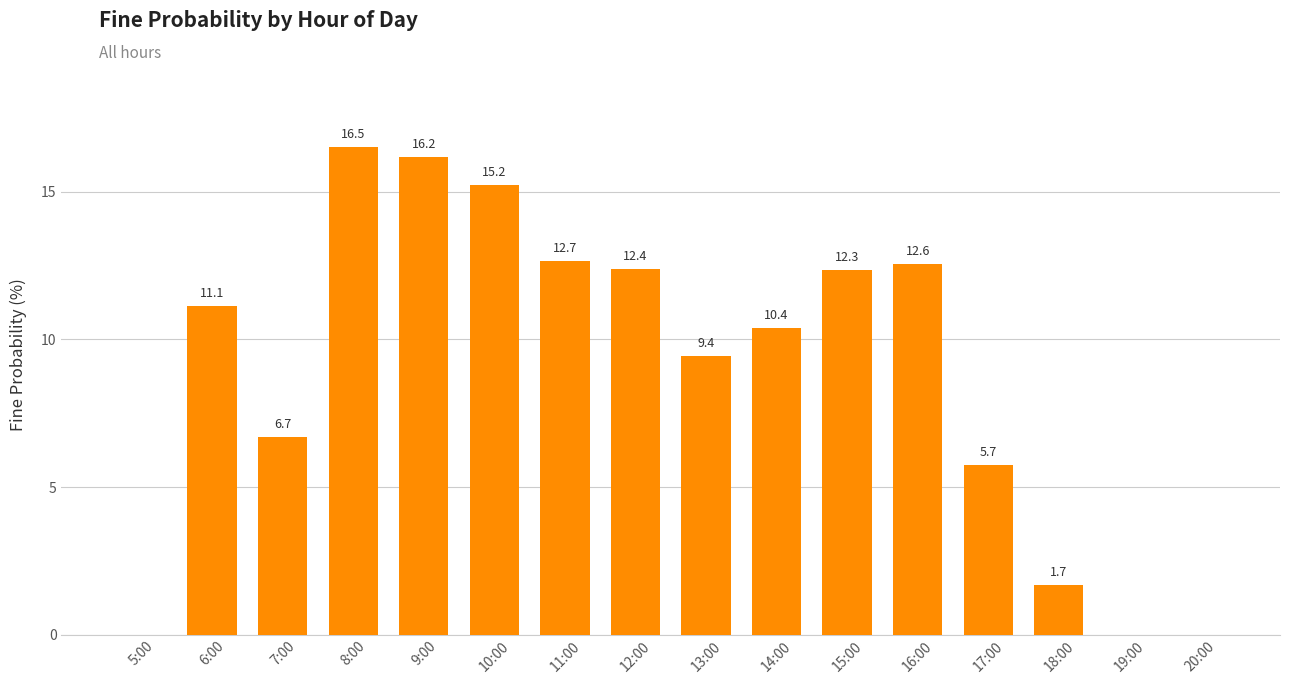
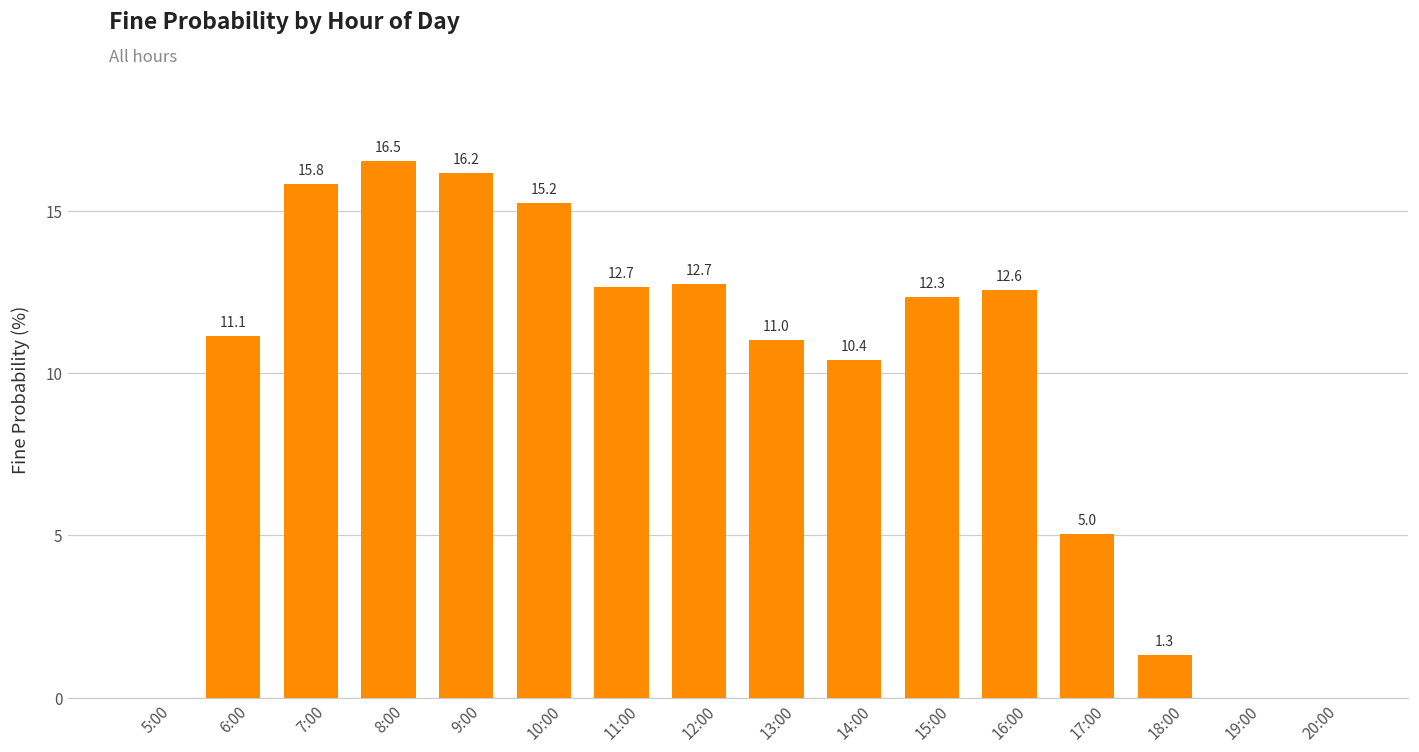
7:00: 6.7 -> 15.8
12:00: 12.4 -> 12.7
13:00: 9.4 -> 11.0
17:00: 5.7 -> 5.0
18:00: 1.7 -> 1.3
